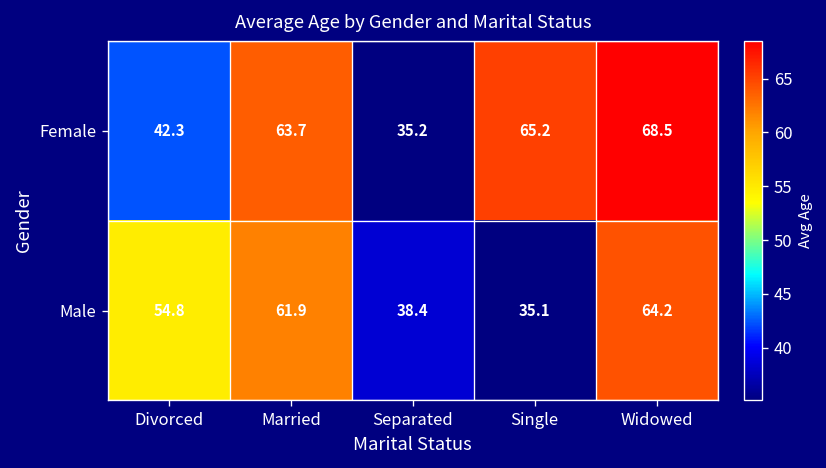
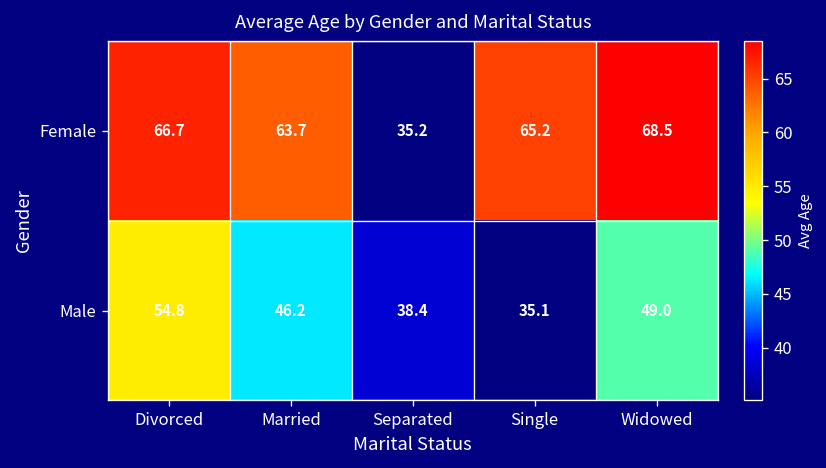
Female, Divorced: 42.3 -> 66.7
Male, Married: 61.9 -> 46.2
Male, Widowed: 64.2 -> 49.0
